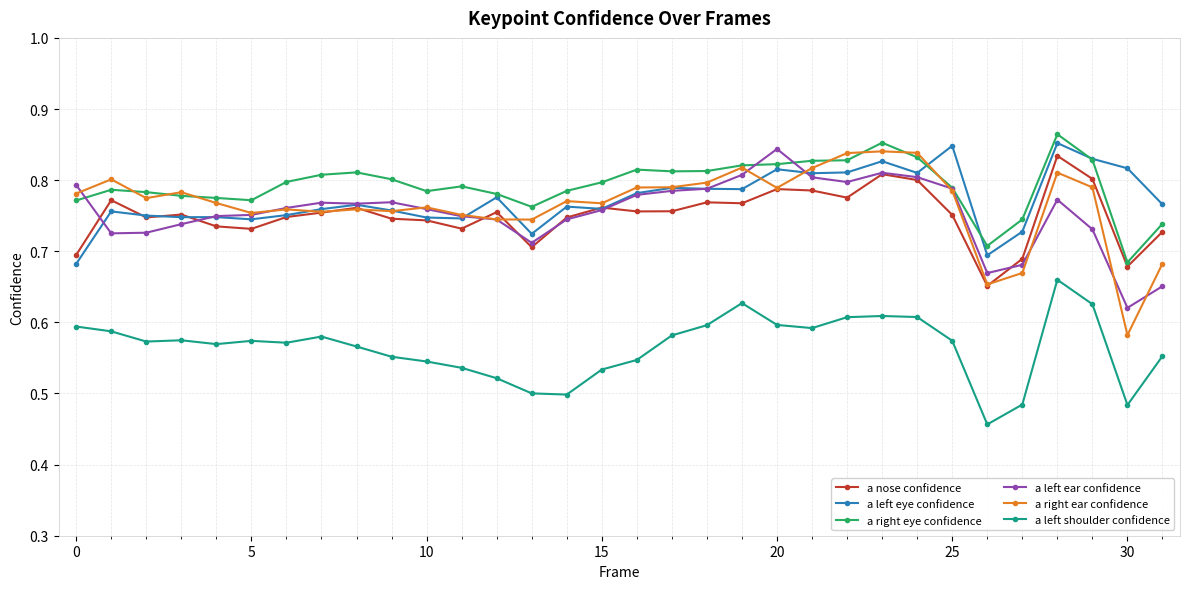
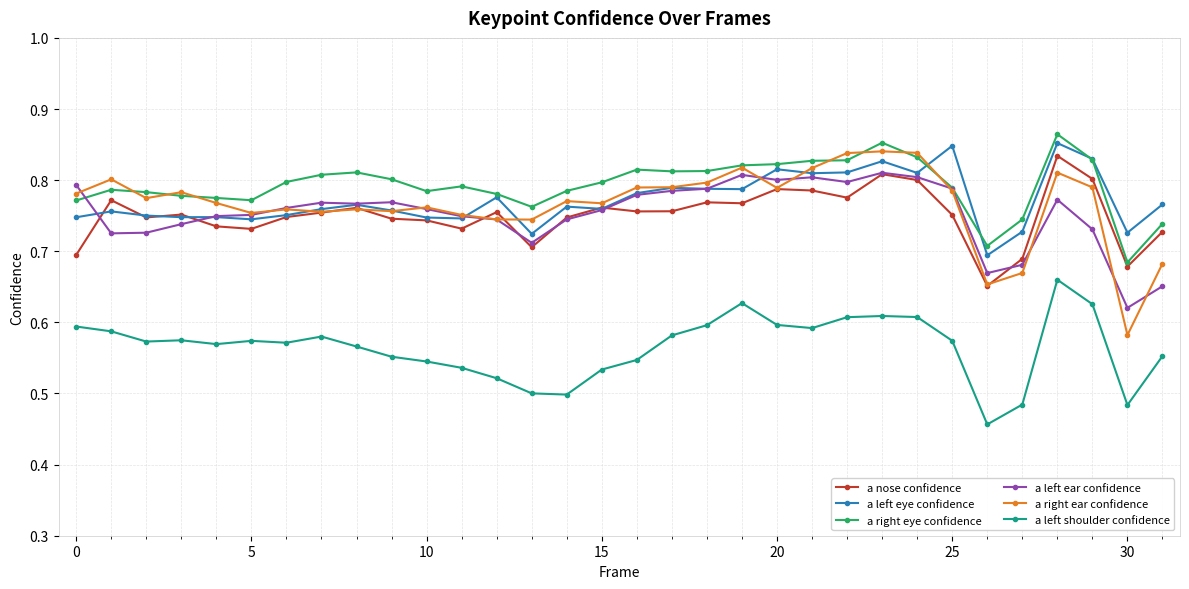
a left eye confidence, 0: 0.68 -> 0.75
a left ear confidence, 20: 0.84 -> 0.80
a left eye confidence, 30: 0.82 -> 0.73
